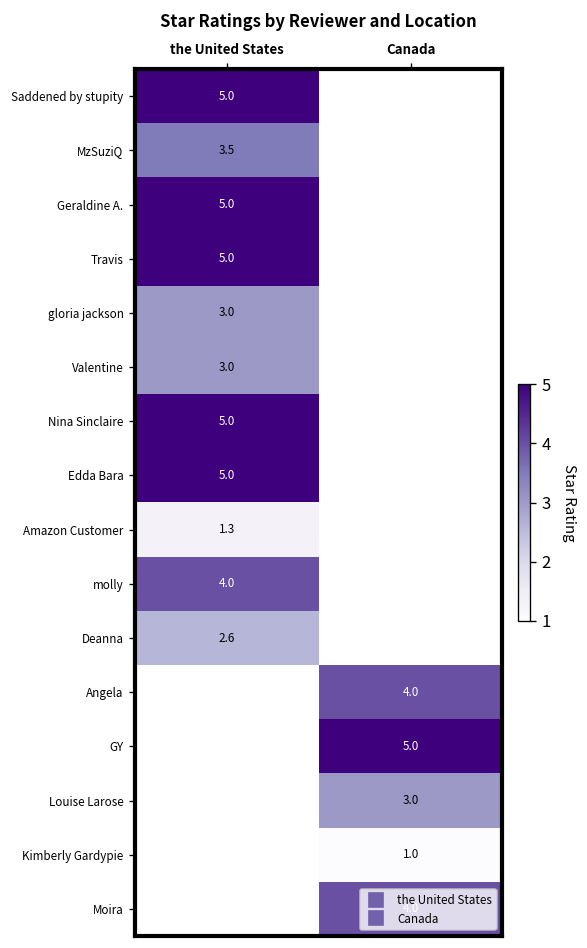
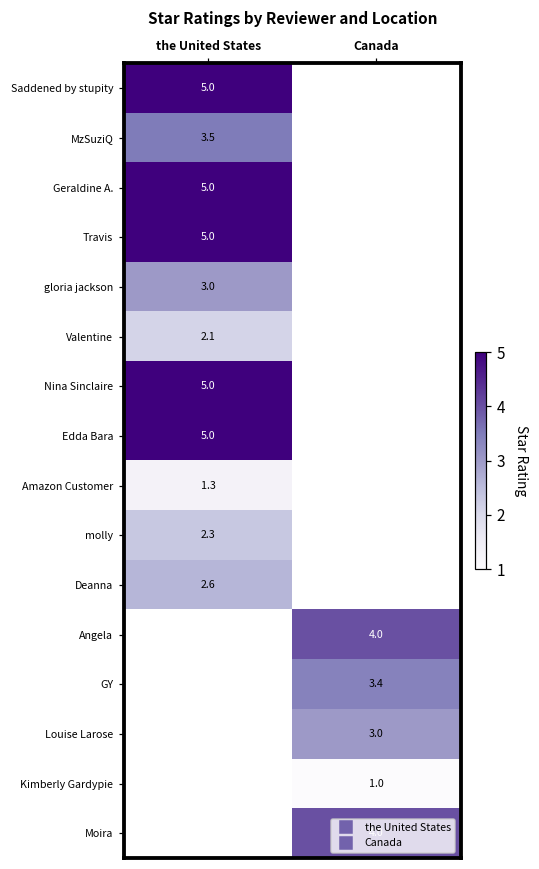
Valentine, the United States: 3.0 -> 2.1
molly, the United States: 4.0 -> 2.3
GY, Canada: 5.0 -> 3.4
